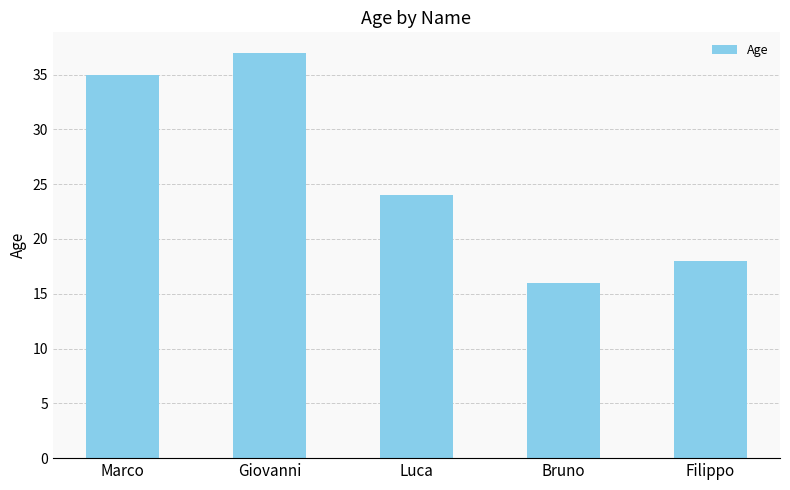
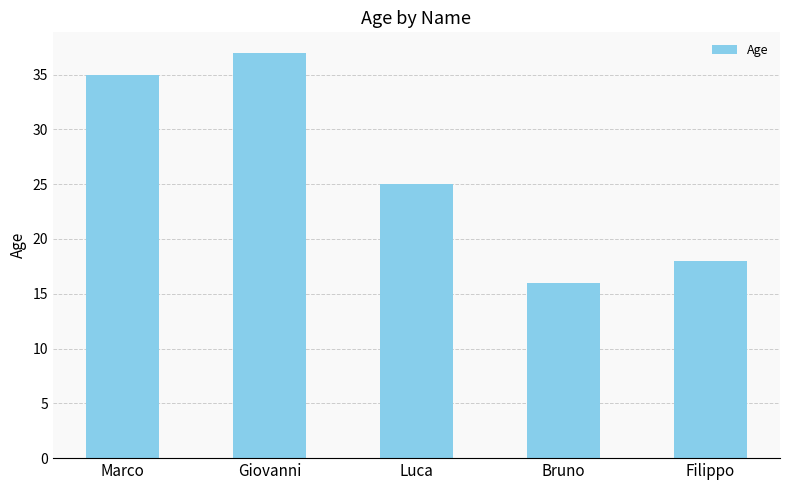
Luca: 24 -> 25
